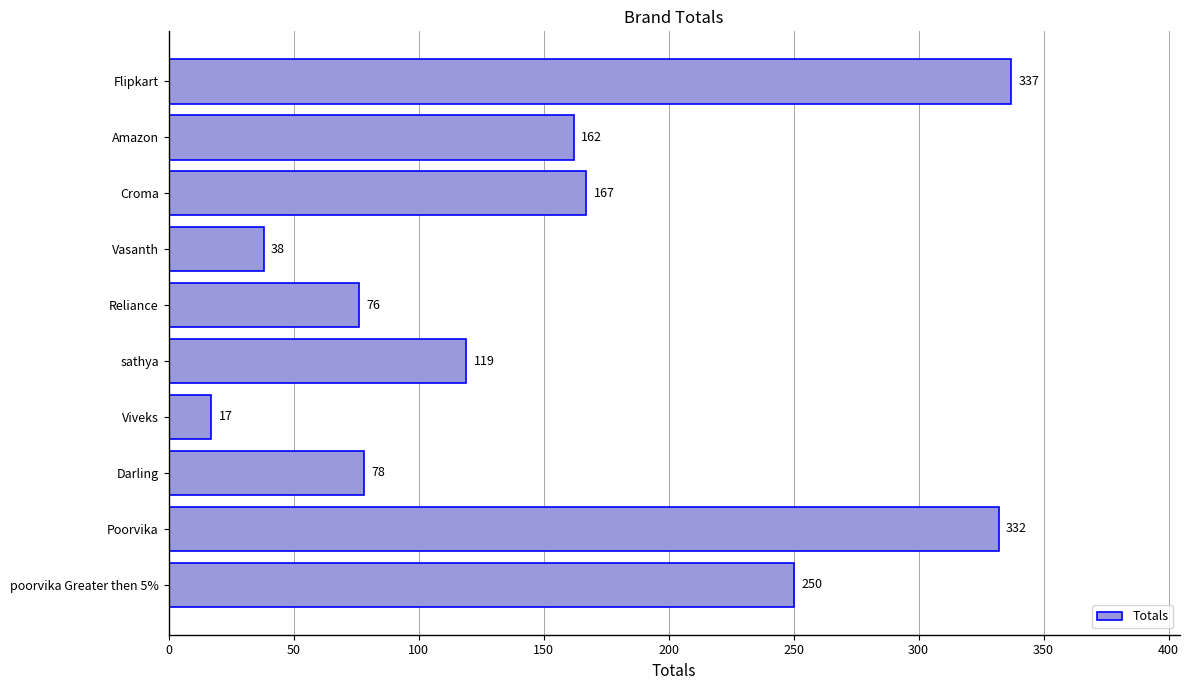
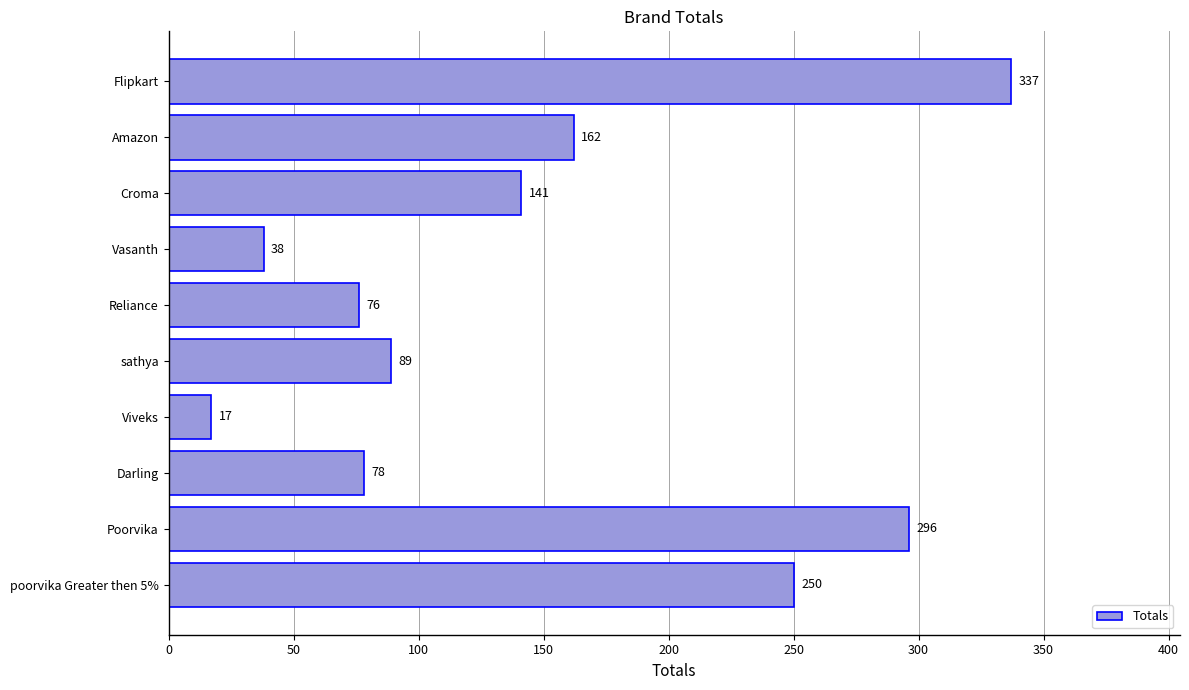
Croma: 167 -> 141
sathya: 119 -> 89
Poorvika: 332 -> 296
